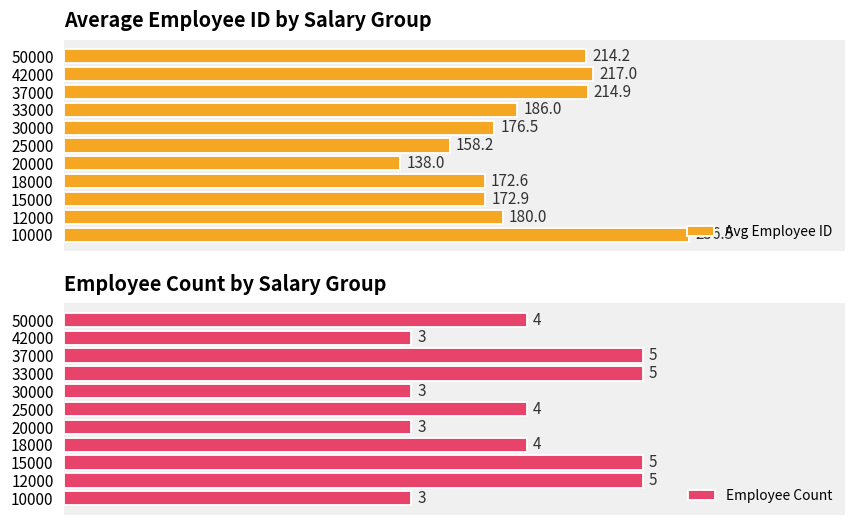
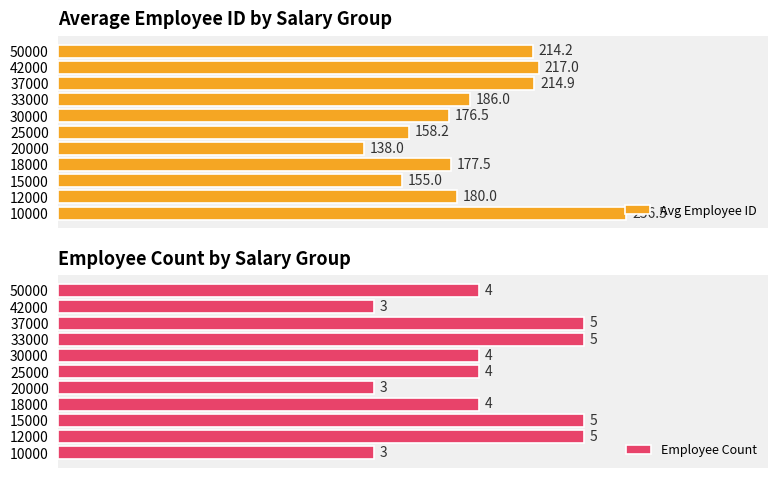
Average Employee ID by Salary Group, 18000: 172.6 -> 177.5
Average Employee ID by Salary Group, 15000: 172.9 -> 155.0
Employee Count by Salary Group, 30000: 3 -> 4
